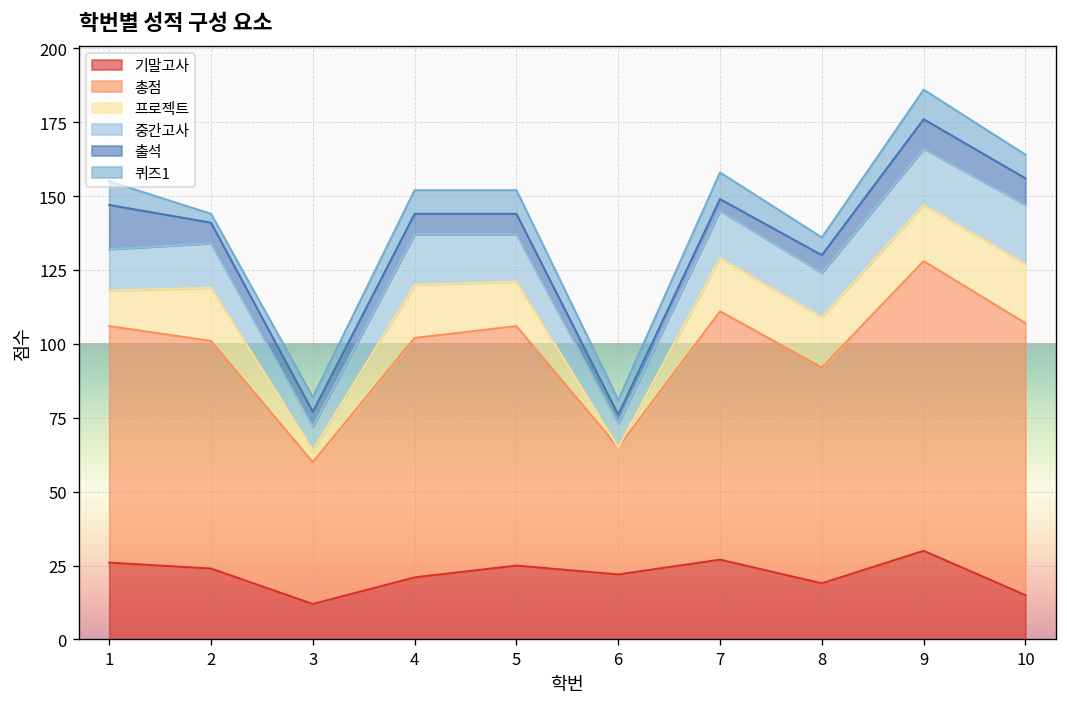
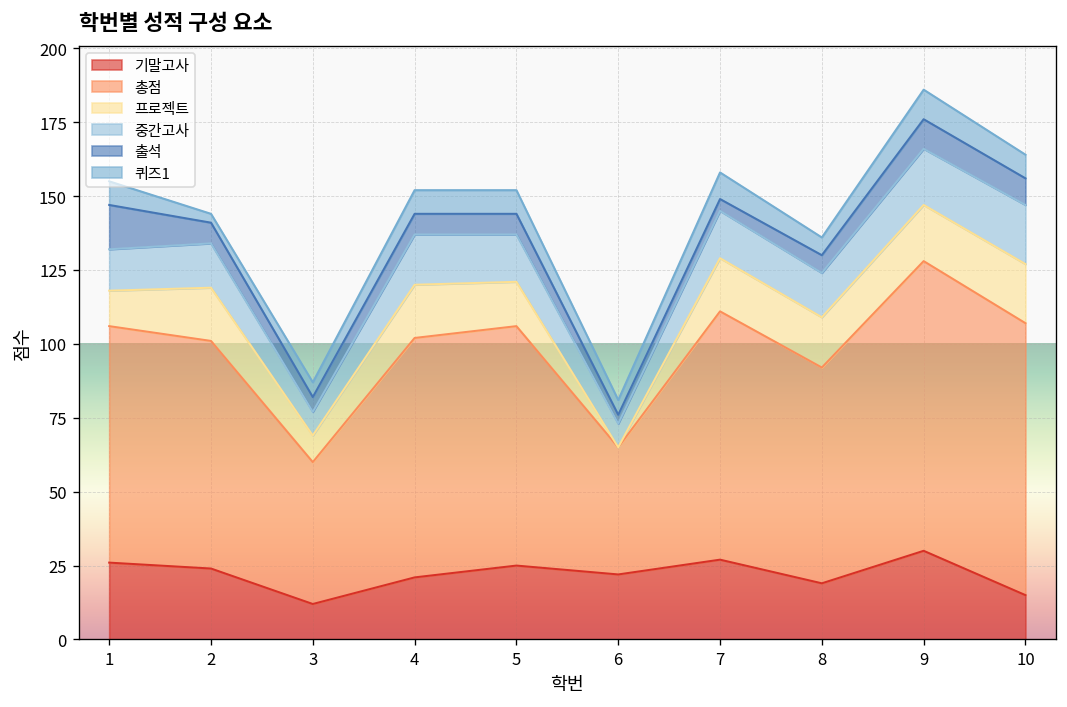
프로젝트, 3: 4 -> 9
